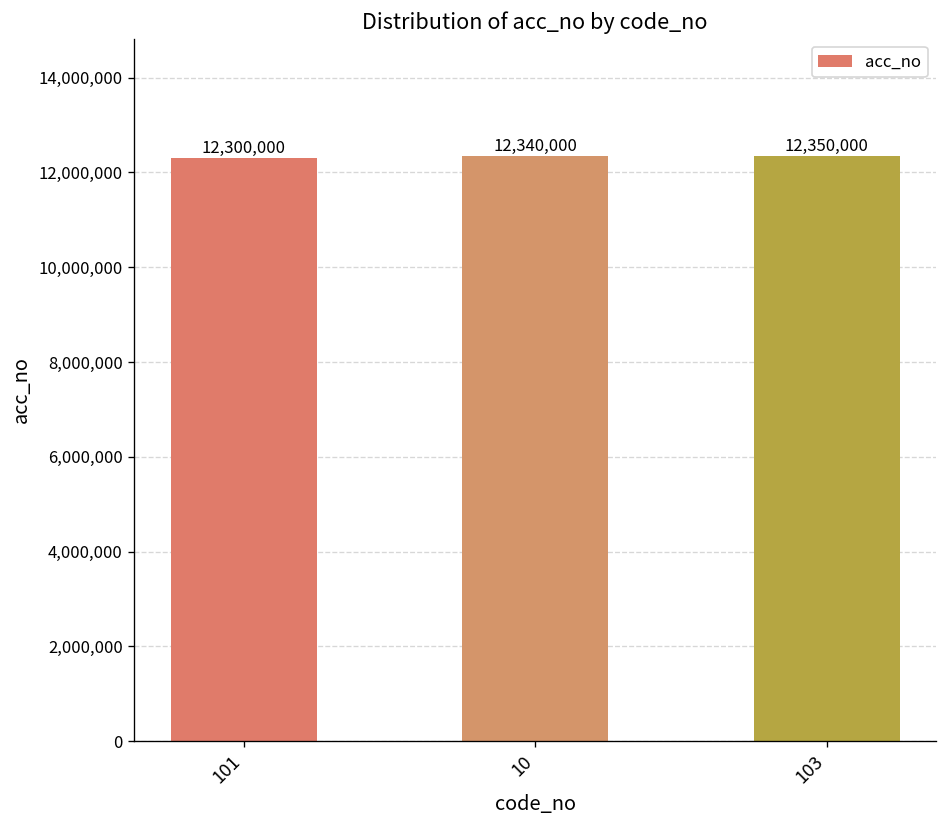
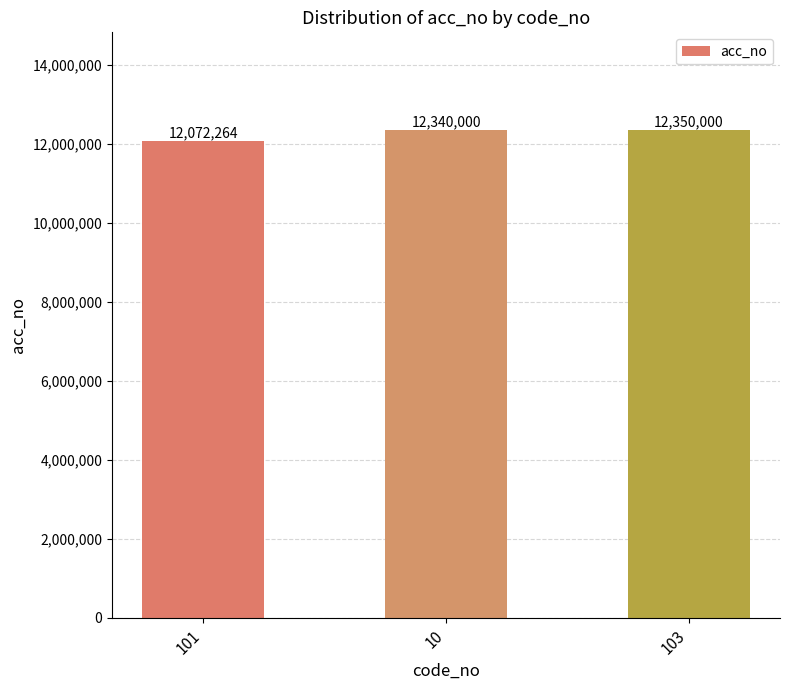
101: 12,300,000 -> 12,072,264
